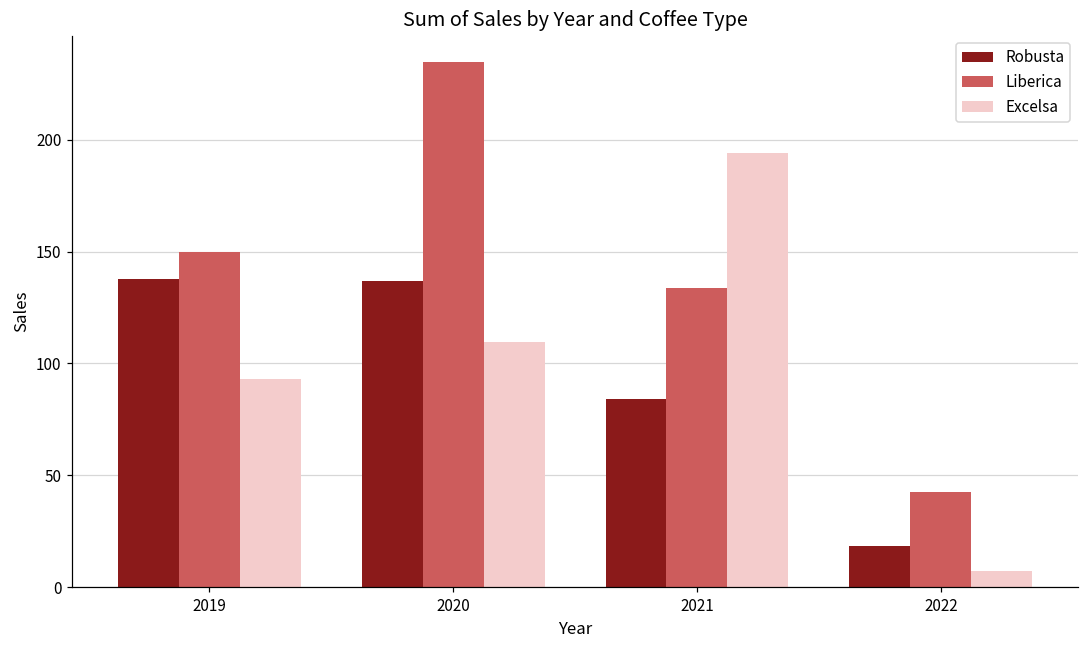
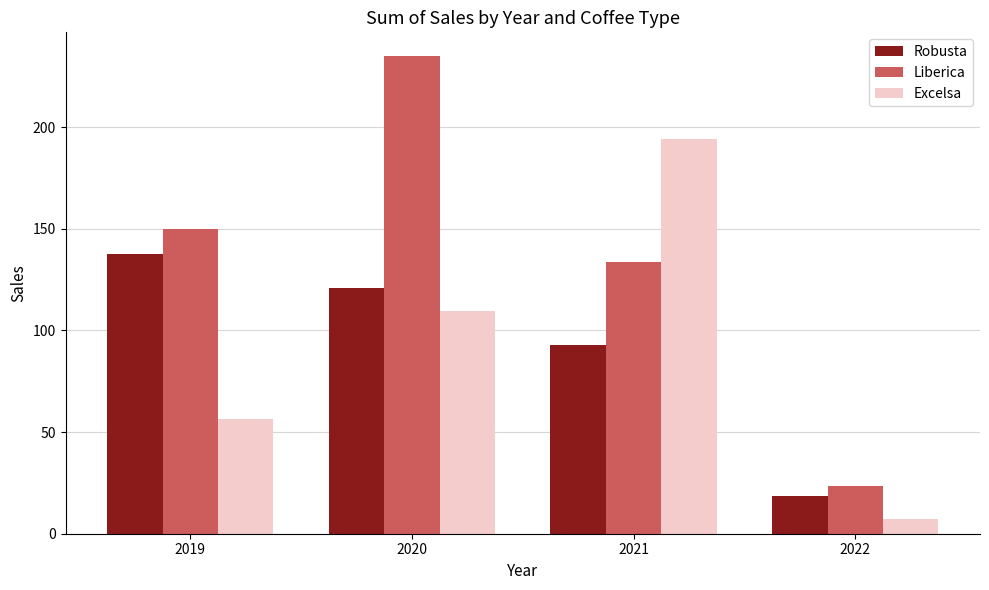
Excelsa, 2019: 93 -> 57
Robusta, 2020: 137 -> 121
Robusta, 2021: 84 -> 93
Liberica, 2022: 43 -> 23
